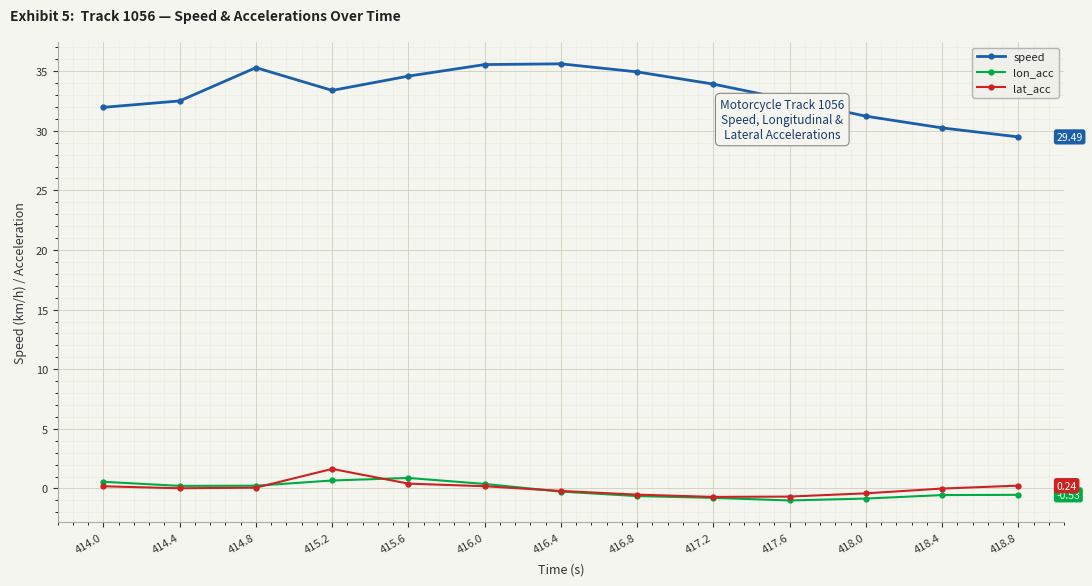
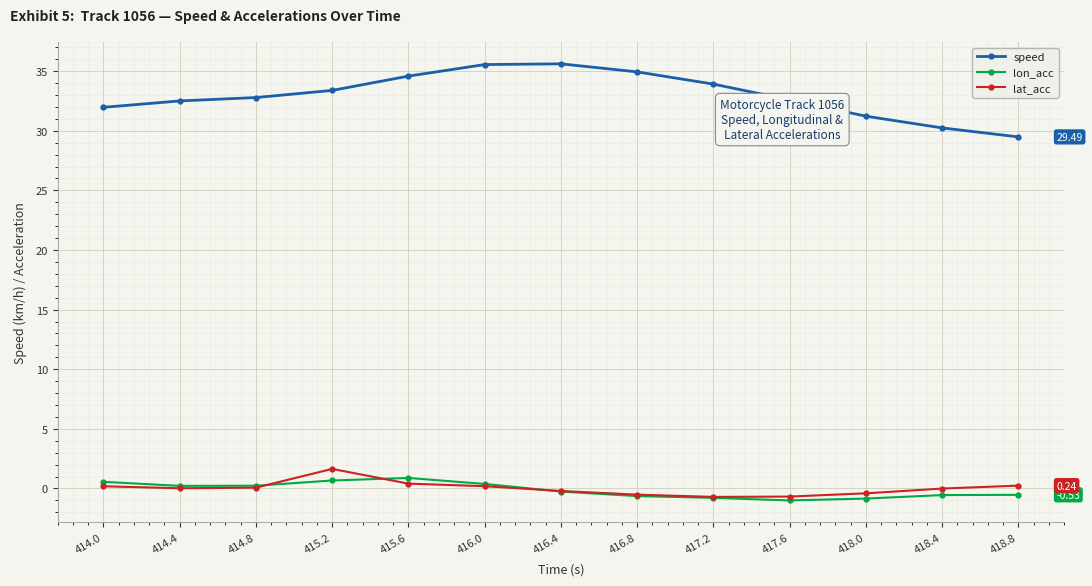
speed, 414.8: 35.3 -> 32.8
